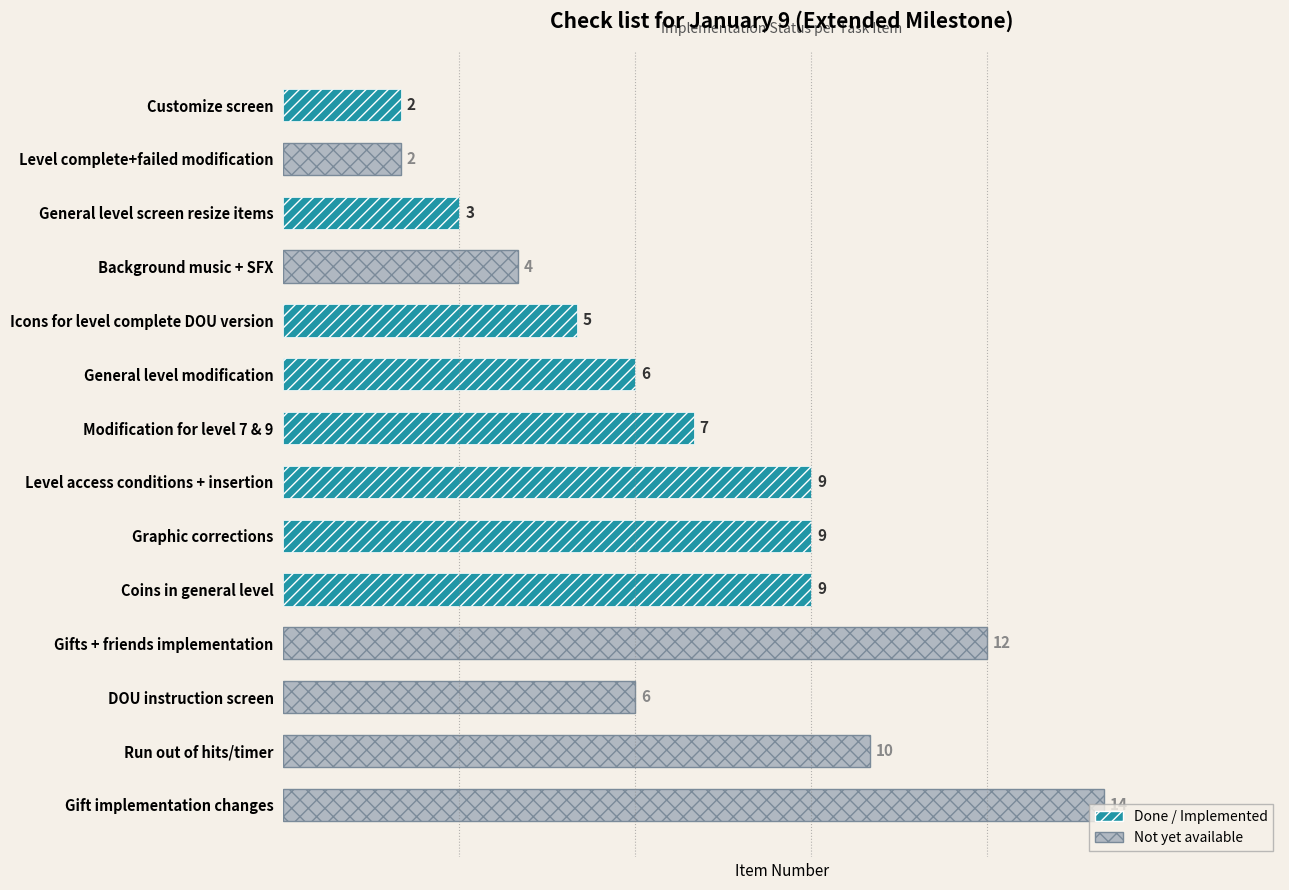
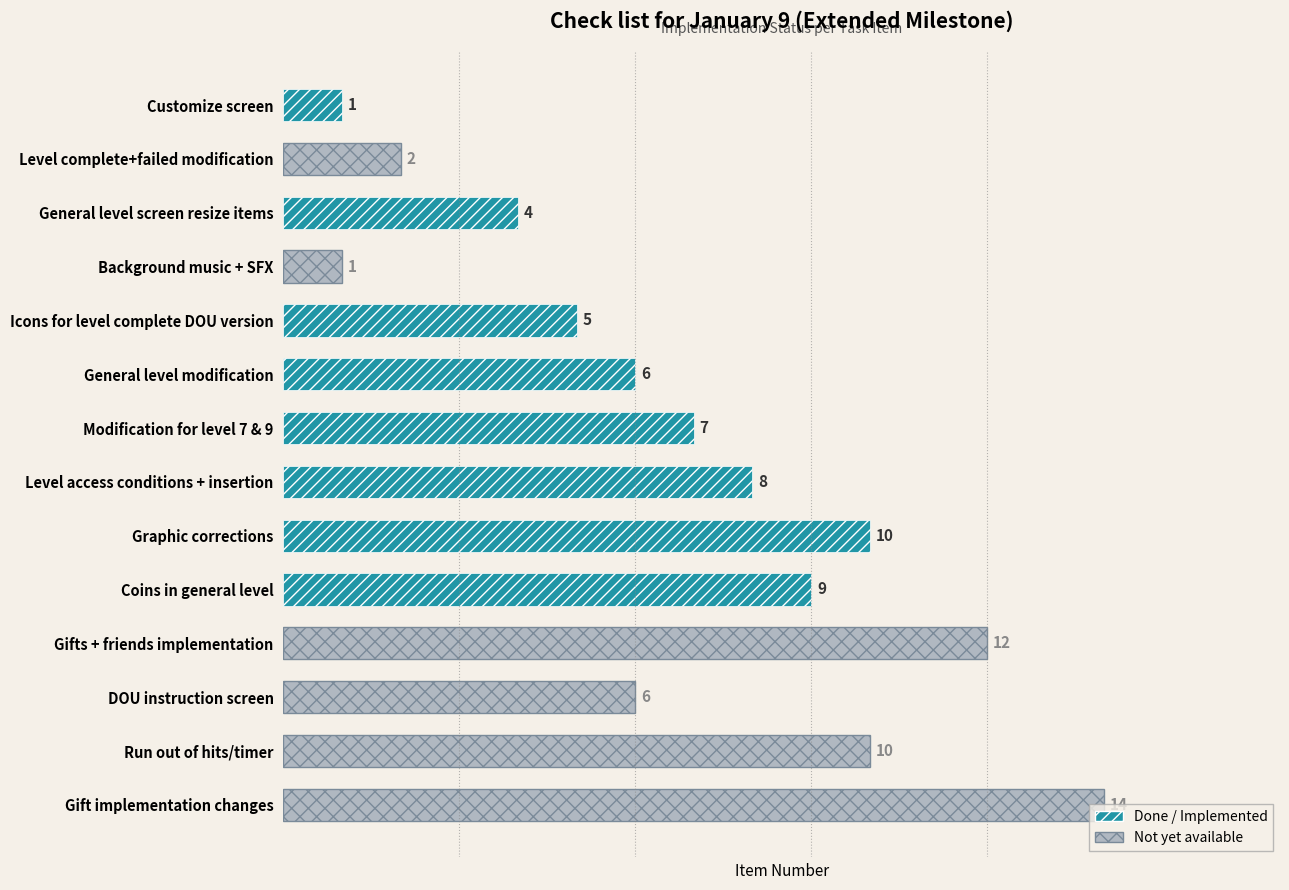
Customize screen: 2 -> 1
General level screen resize items: 3 -> 4
Background music + SFX: 4 -> 1
Level access conditions + insertion: 9 -> 8
Graphic corrections: 9 -> 10
